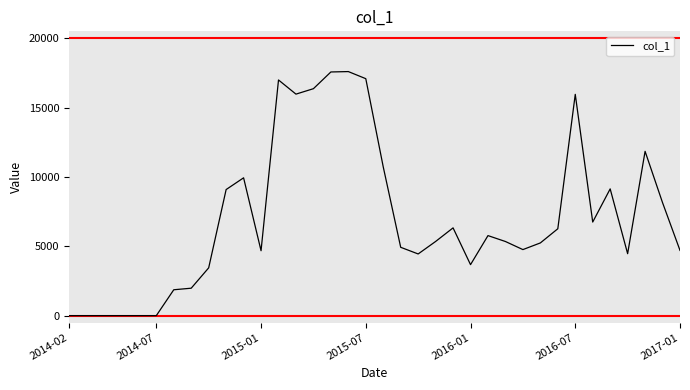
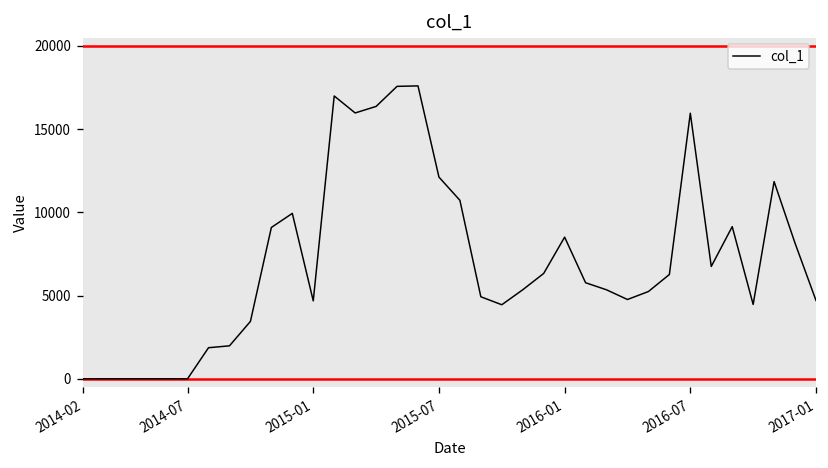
2015-07: 17100 -> 12100
2016-01: 3700 -> 8500
